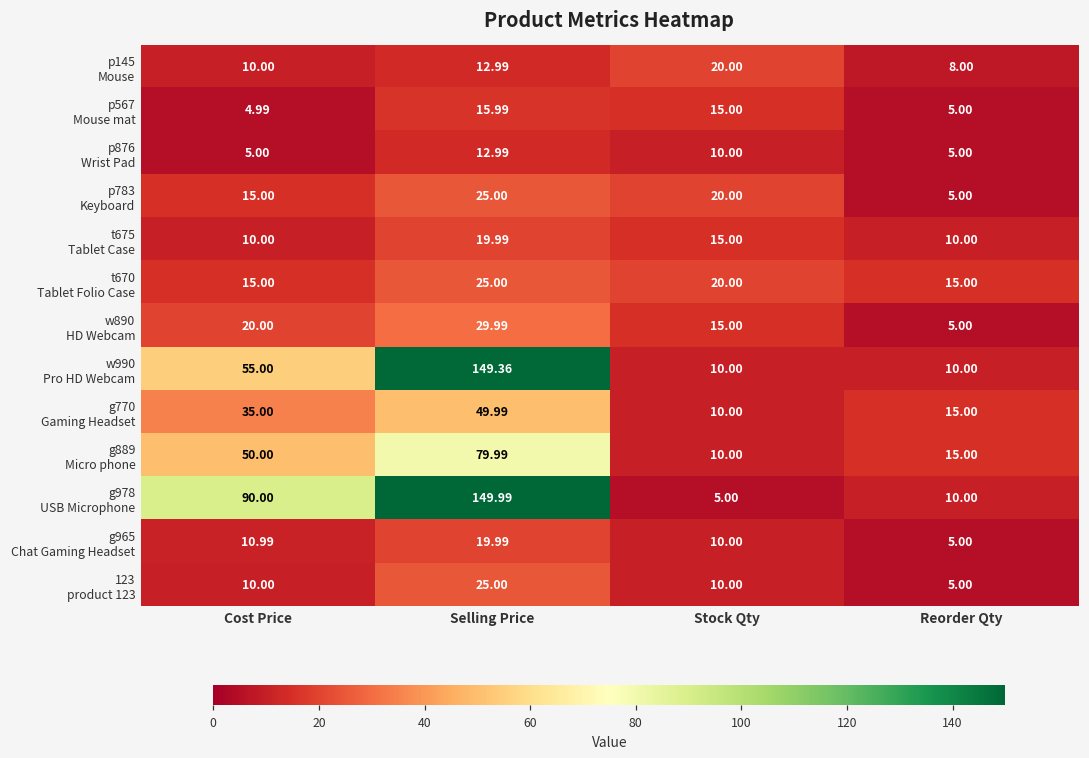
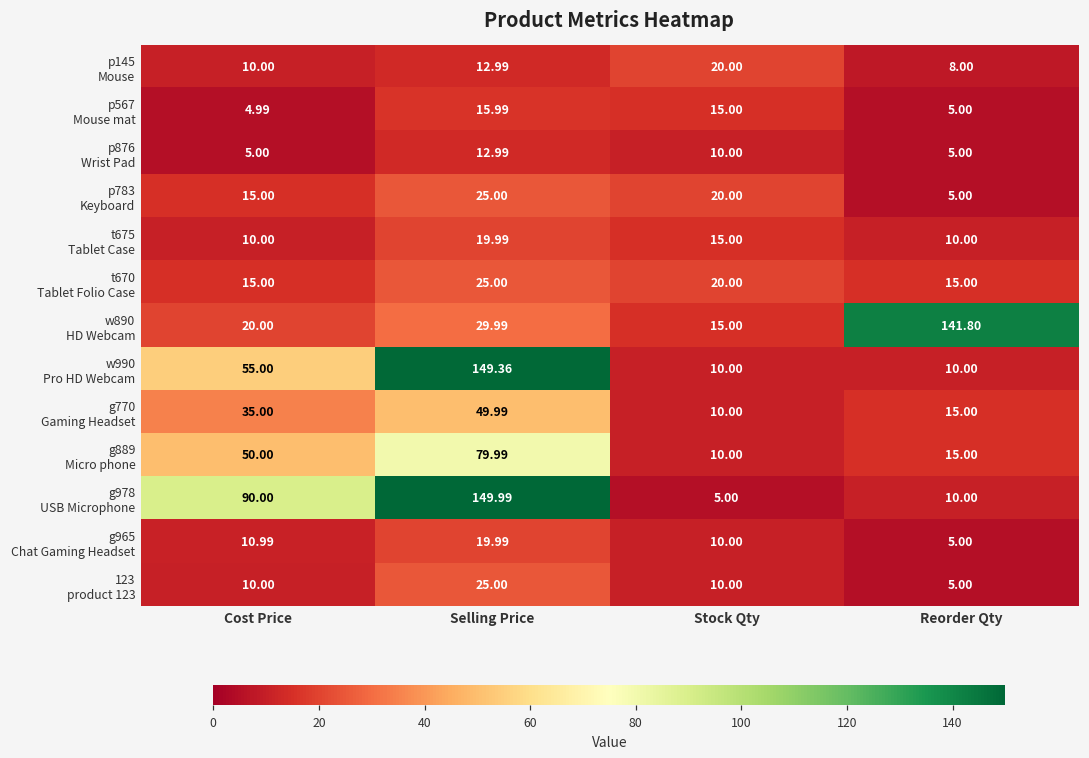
w890 HD Webcam, Reorder Qty: 5.00 -> 141.80
